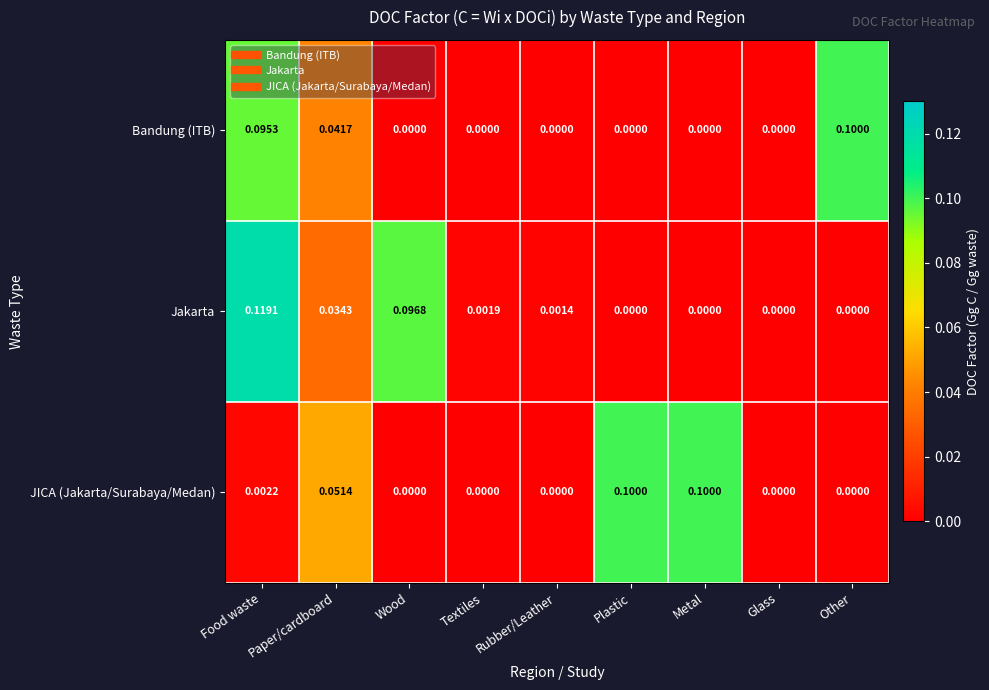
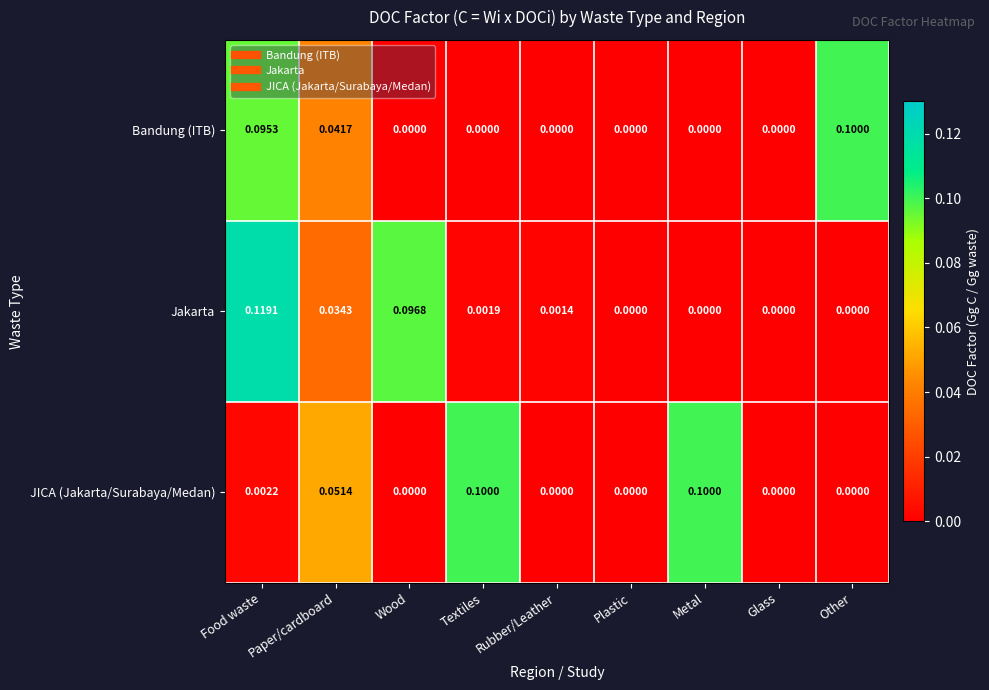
JICA (Jakarta/Surabaya/Medan), Textiles: 0.0000 -> 0.1000
JICA (Jakarta/Surabaya/Medan), Plastic: 0.1000 -> 0.0000
